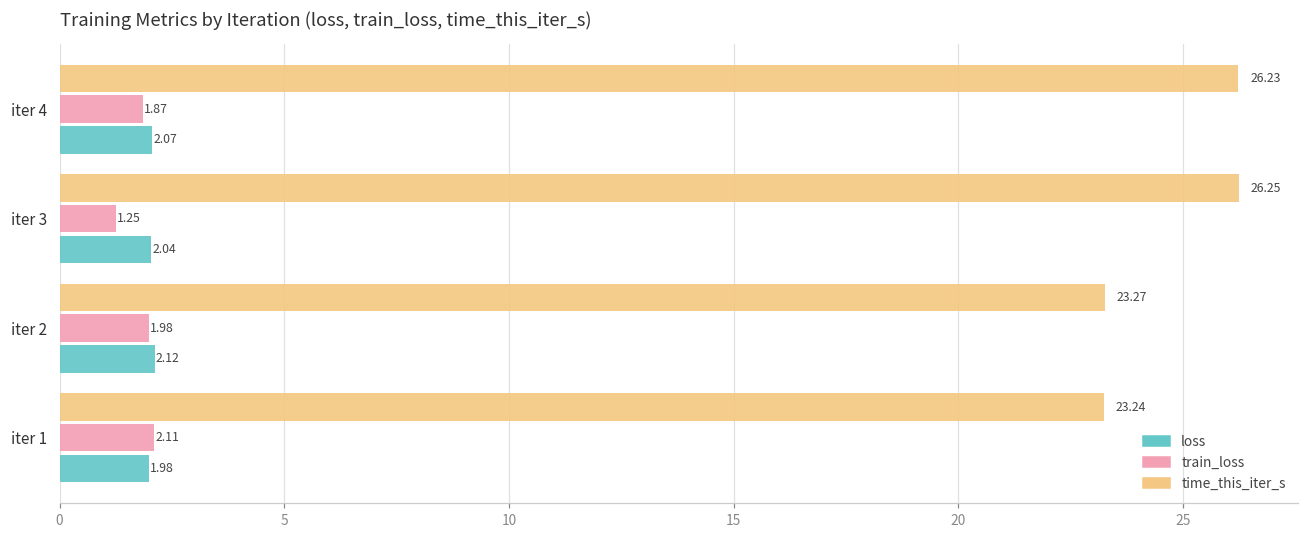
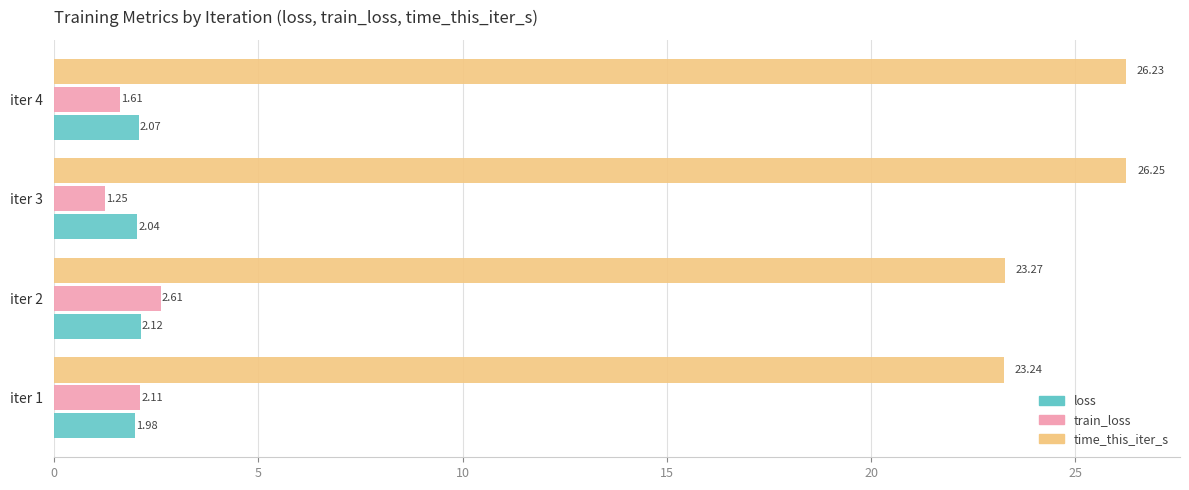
train_loss, iter 4: 1.87 -> 1.61
train_loss, iter 2: 1.98 -> 2.61
